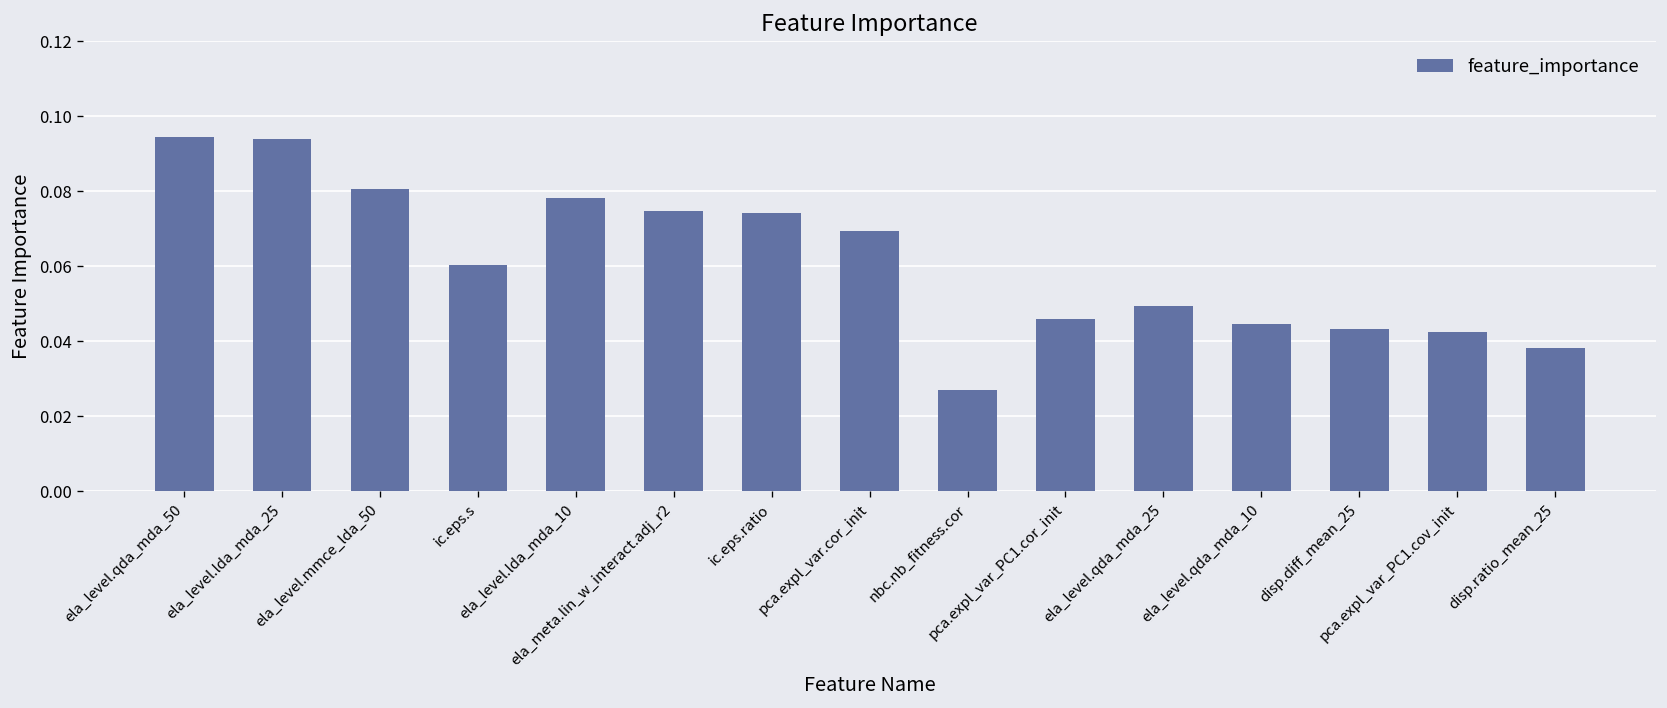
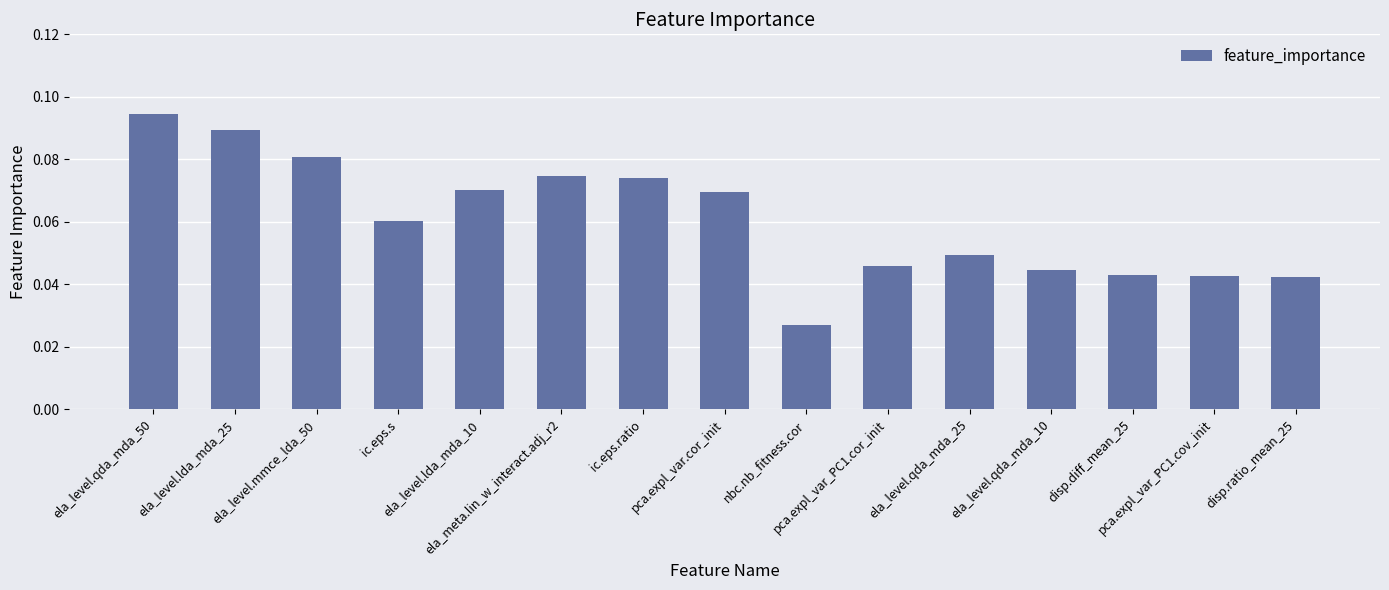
ela_level.lda_mda_25: 0.094 -> 0.089
ela_level.lda_mda_10: 0.078 -> 0.070
disp.ratio_mean_25: 0.038 -> 0.042
